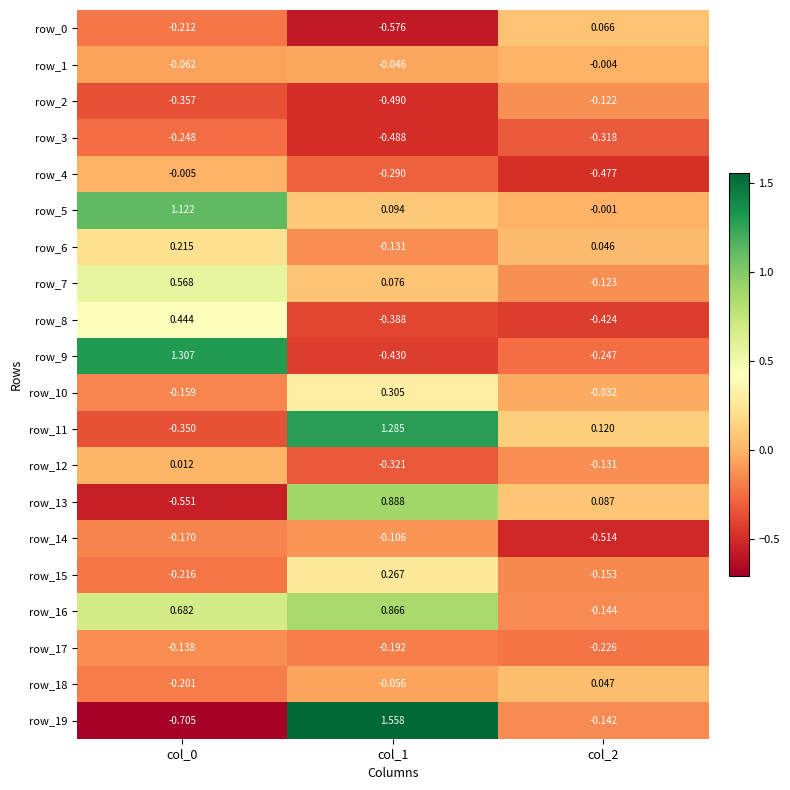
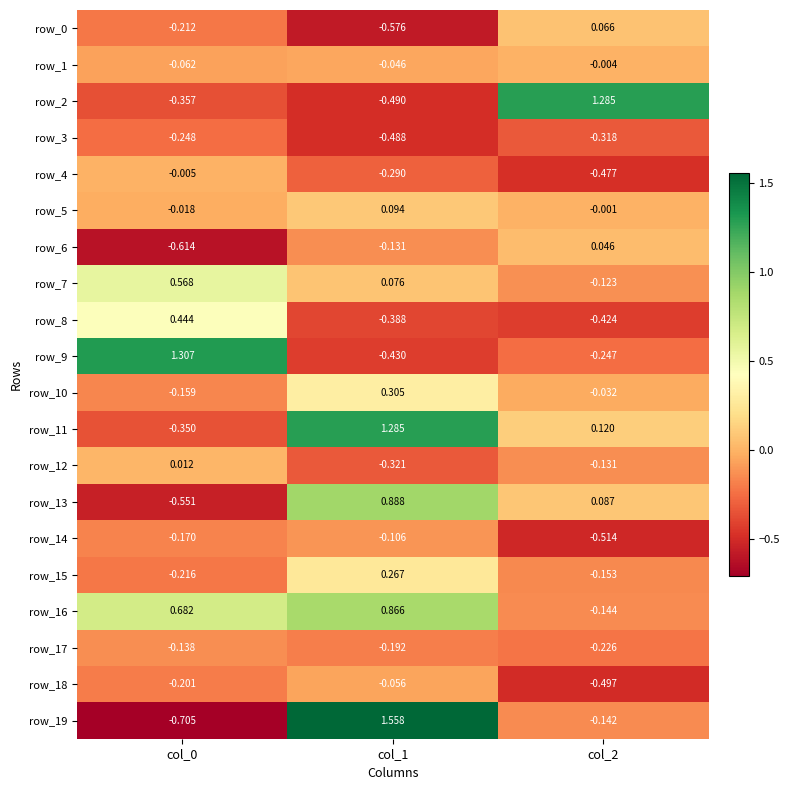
row_2, col_2: -0.122 -> 1.285
row_5, col_0: 1.122 -> -0.018
row_6, col_0: 0.215 -> -0.614
row_18, col_2: 0.047 -> -0.497
